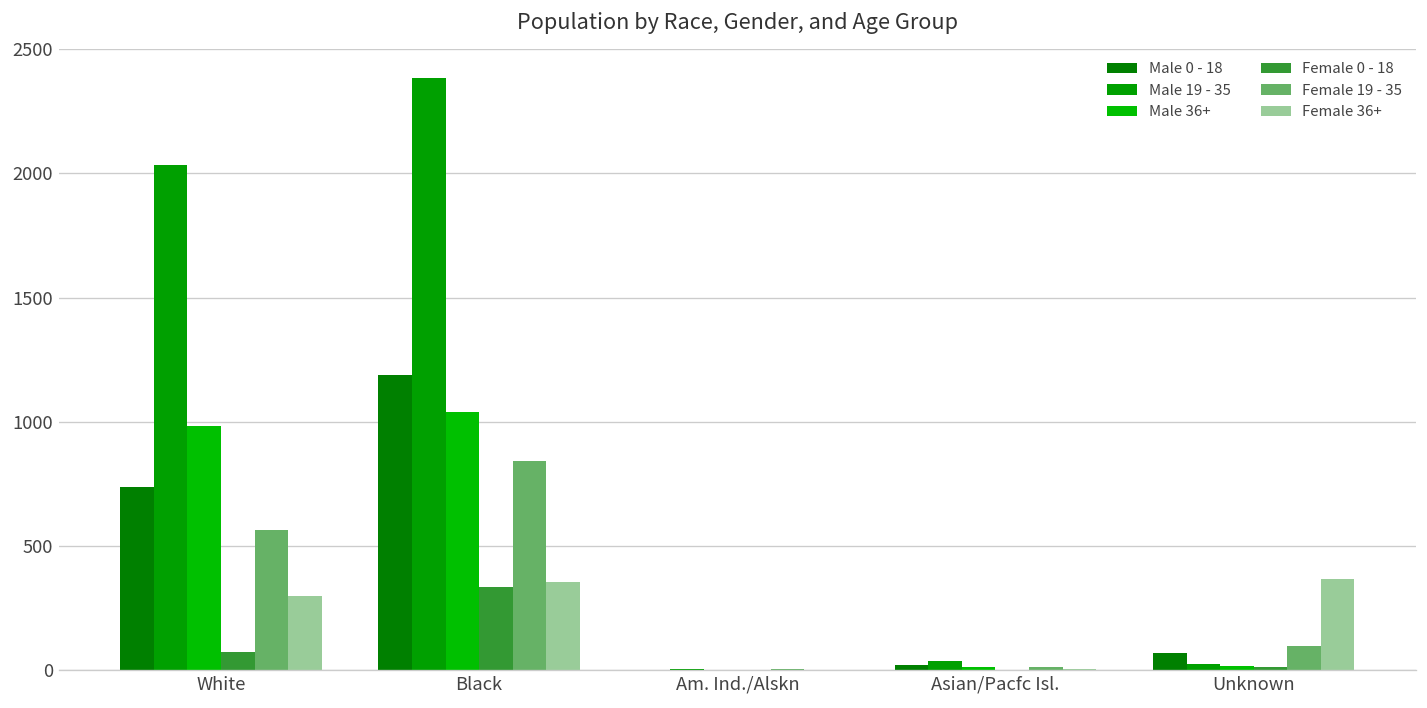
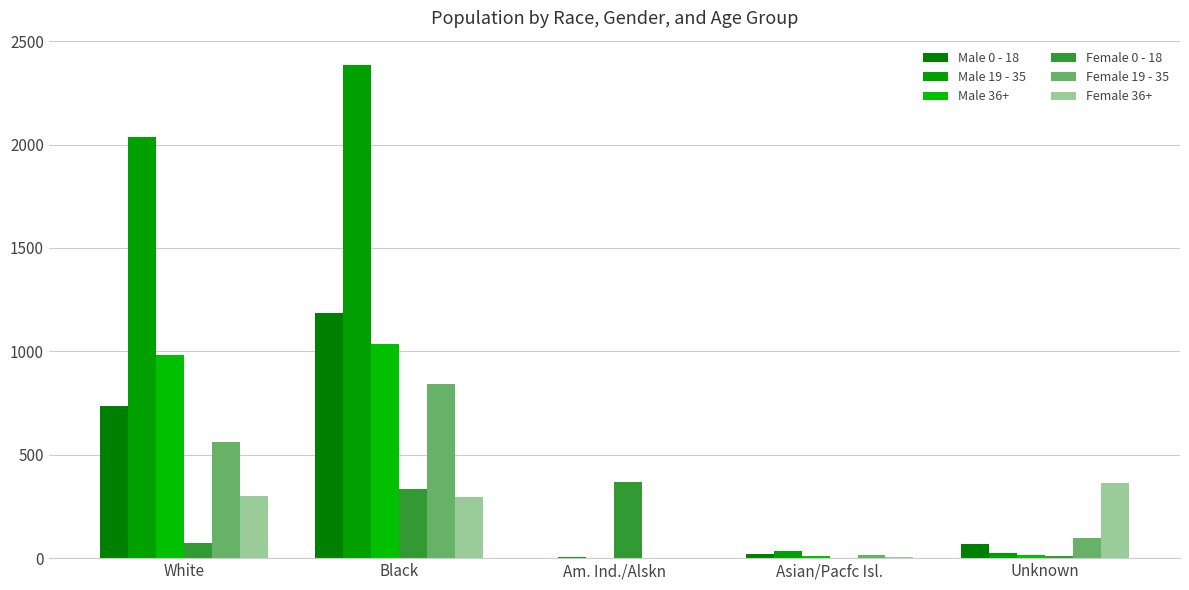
Female 36+, Black: 360 -> 300
Female 0 - 18, Am. Ind./Alskn: 0 -> 370
